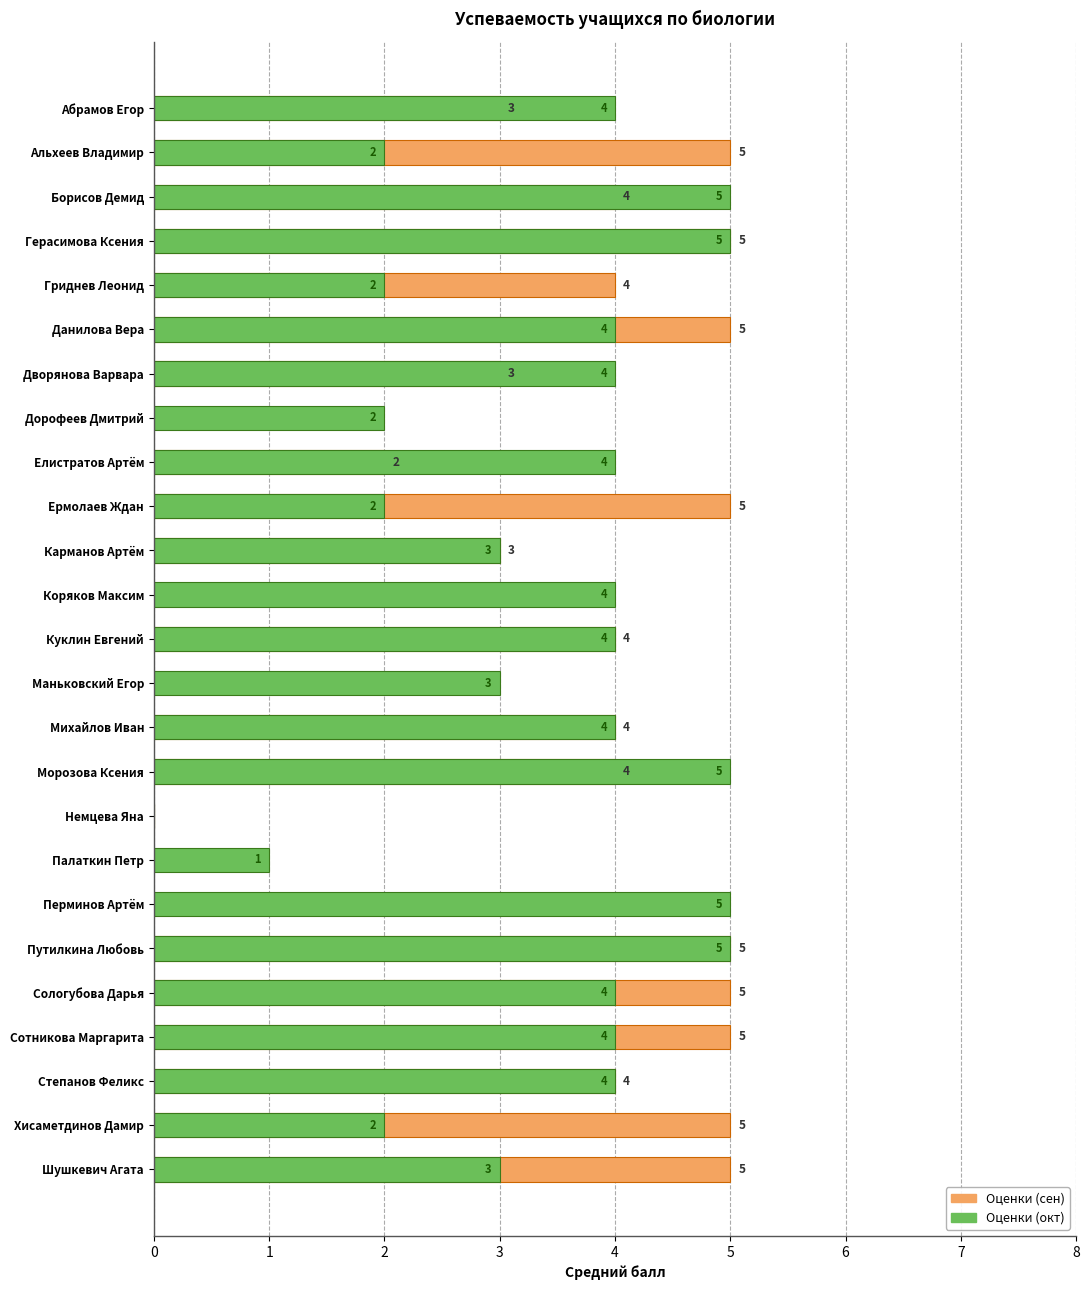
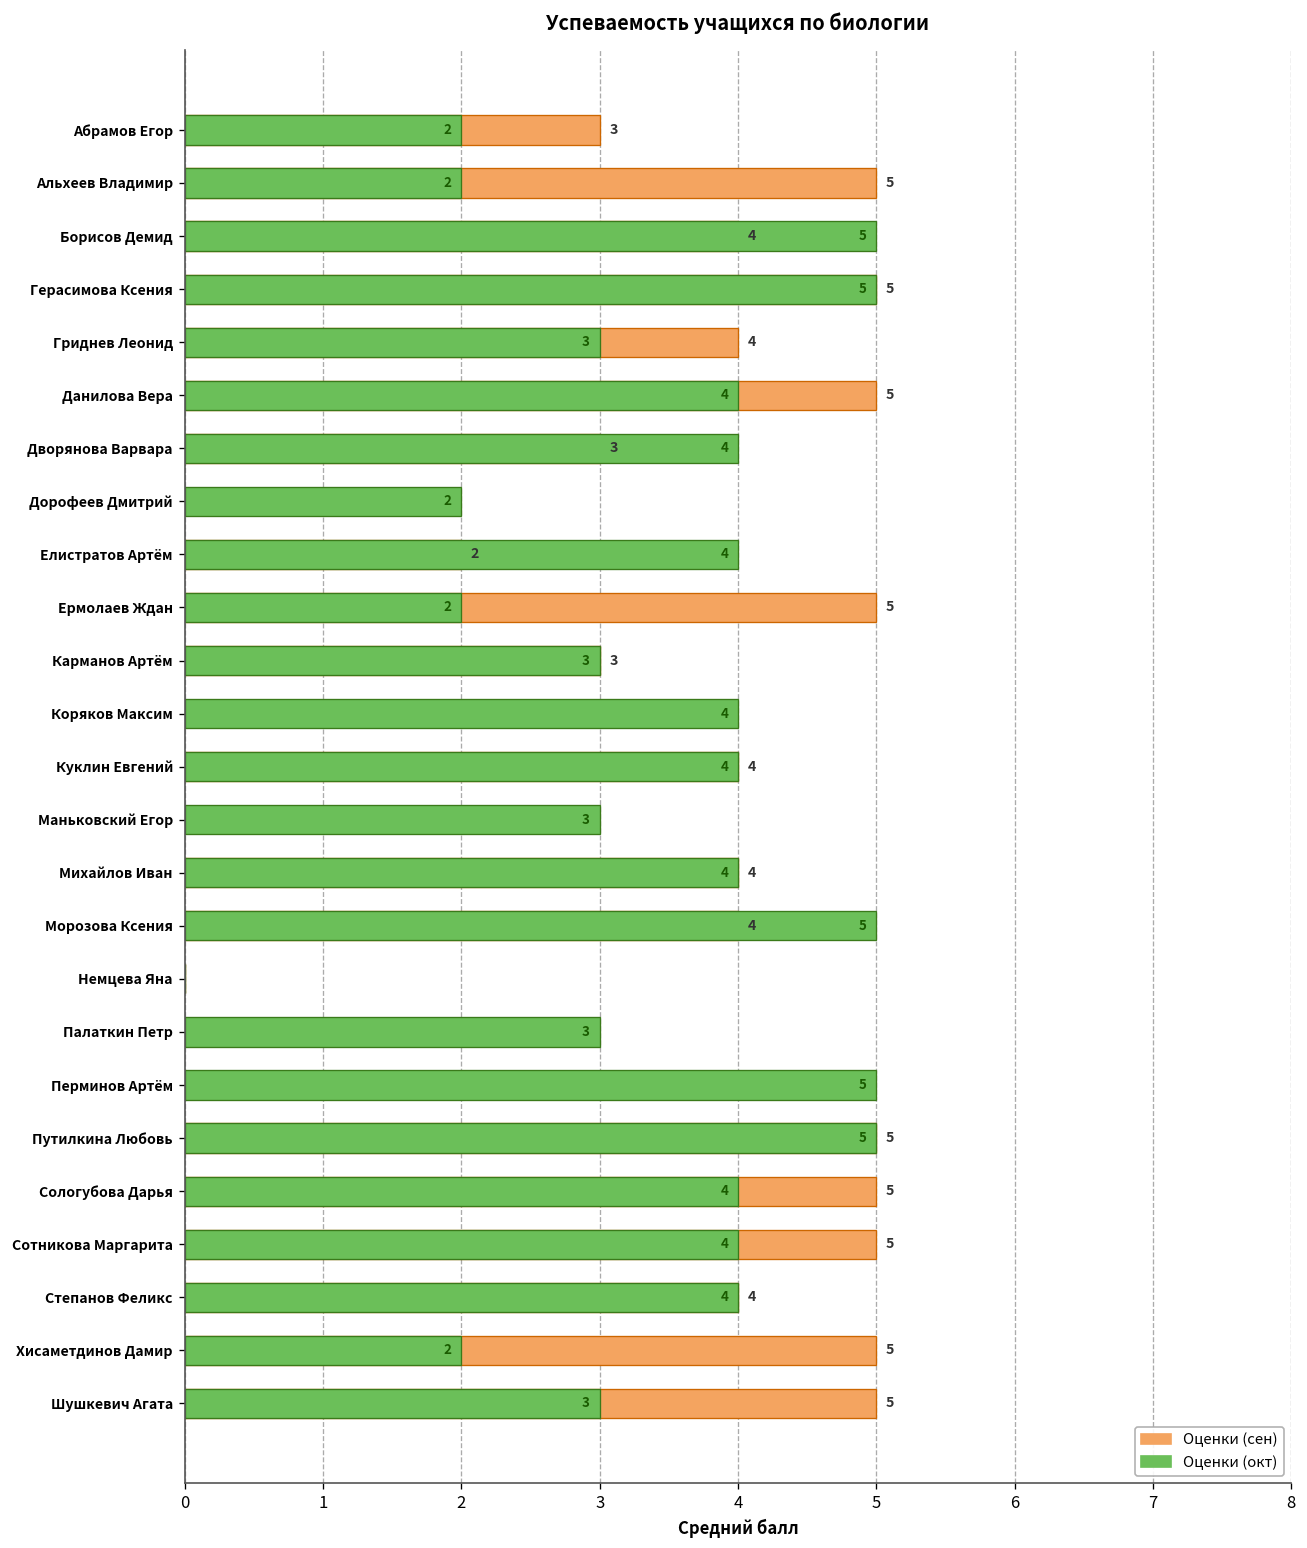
Оценки (окт), Абрамов Егор: 4 -> 2
Оценки (окт), Гриднев Леонид: 2 -> 3
Оценки (окт), Палаткин Петр: 1 -> 3
